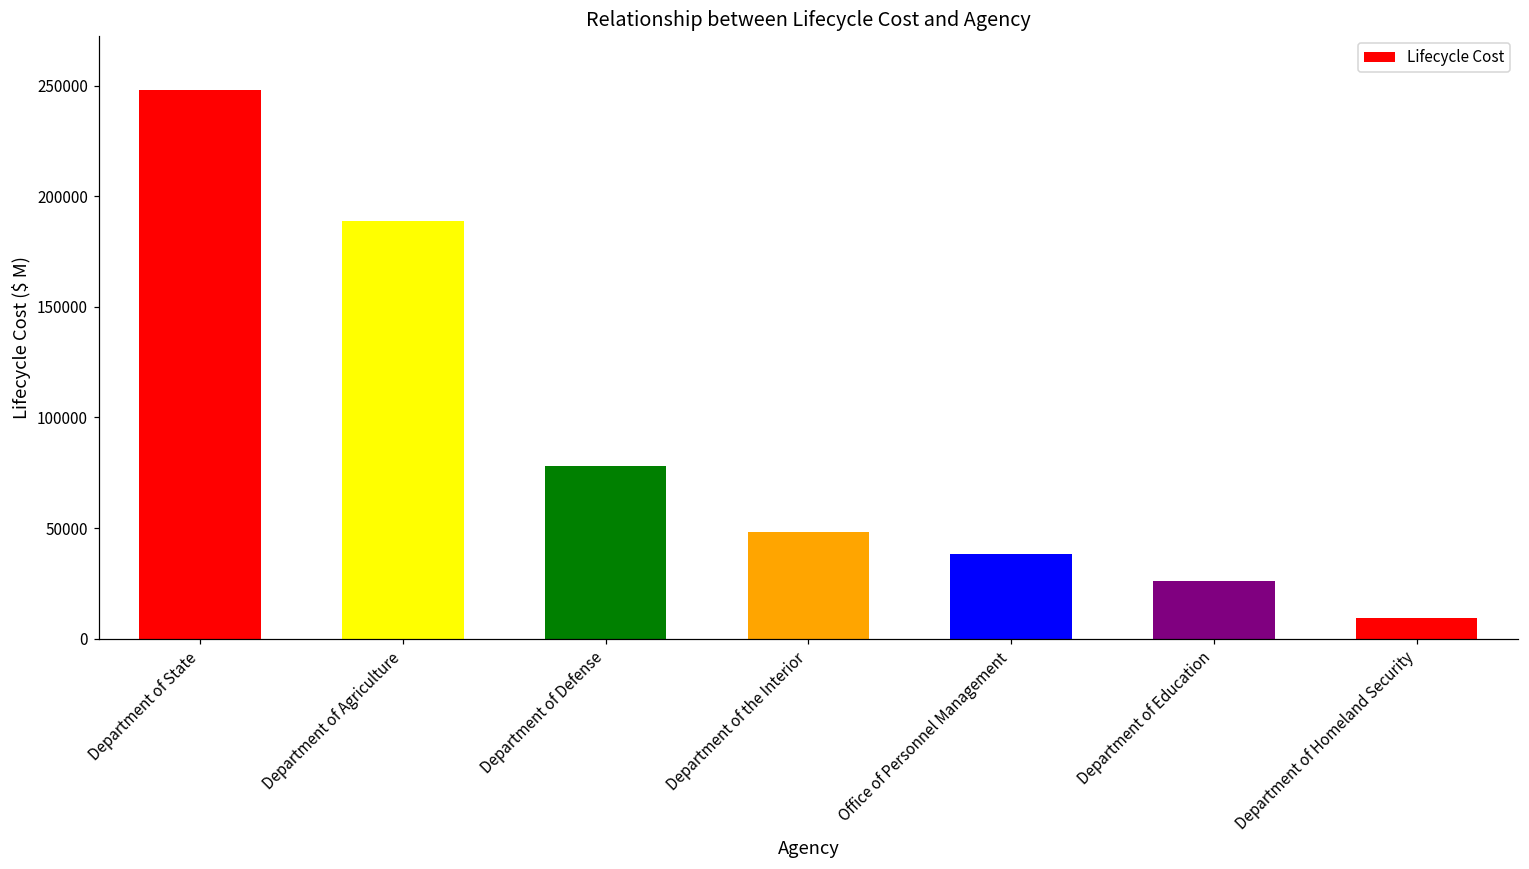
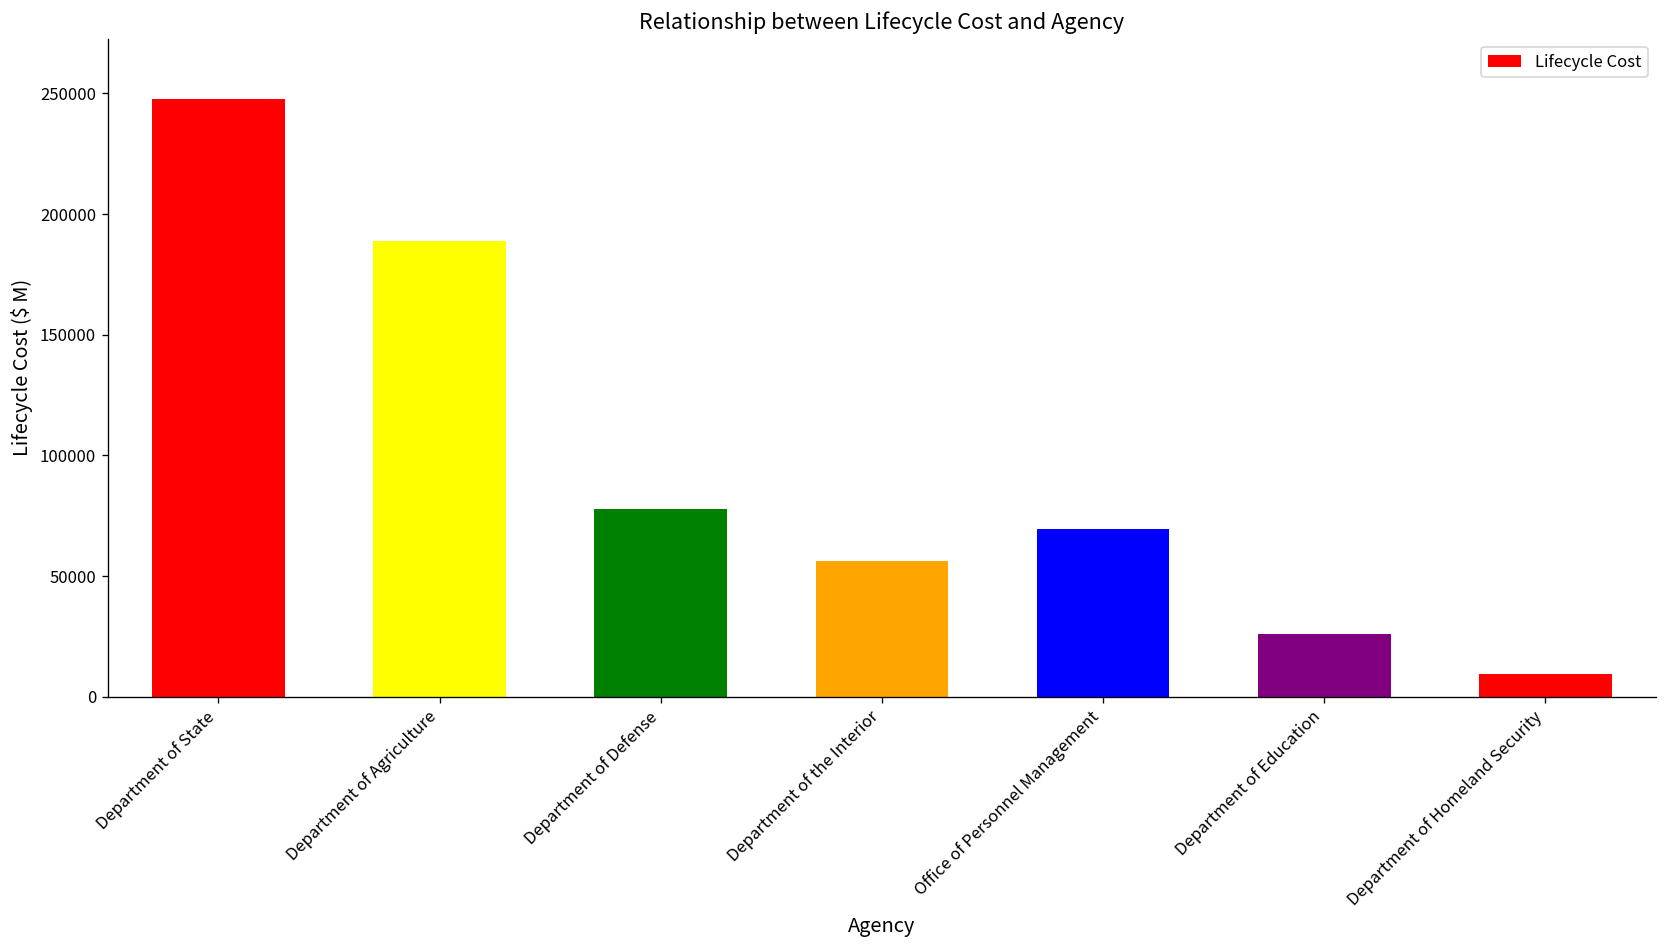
Department of the Interior: 48000 -> 56000
Office of Personnel Management: 38000 -> 69000
